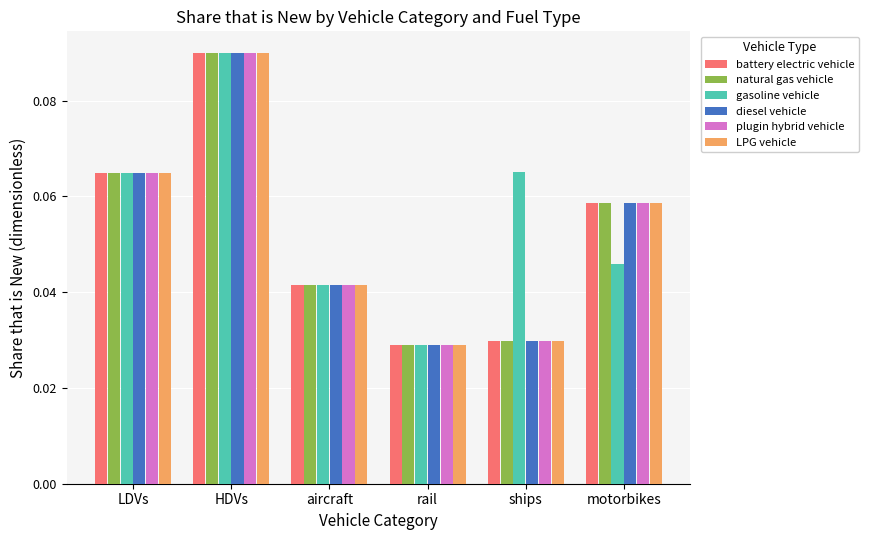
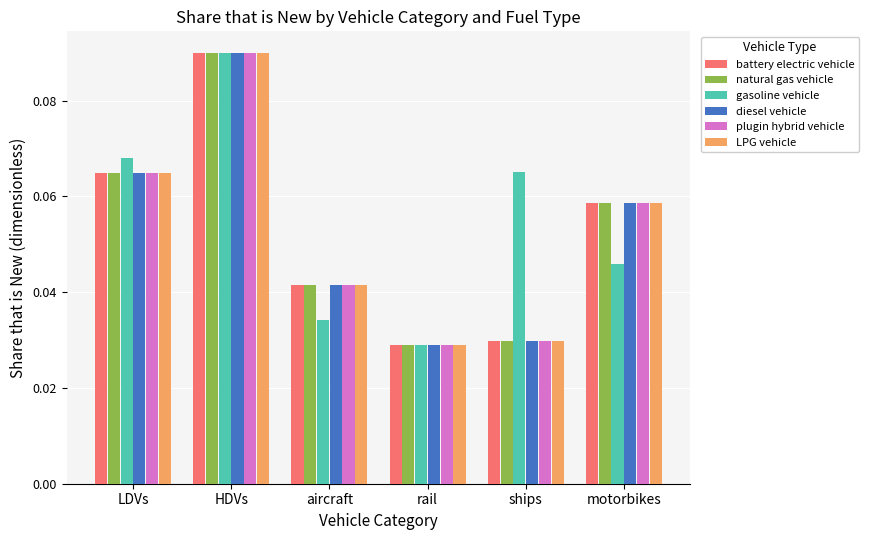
gasoline vehicle, LDVs: 0.065 -> 0.068
gasoline vehicle, aircraft: 0.042 -> 0.034
